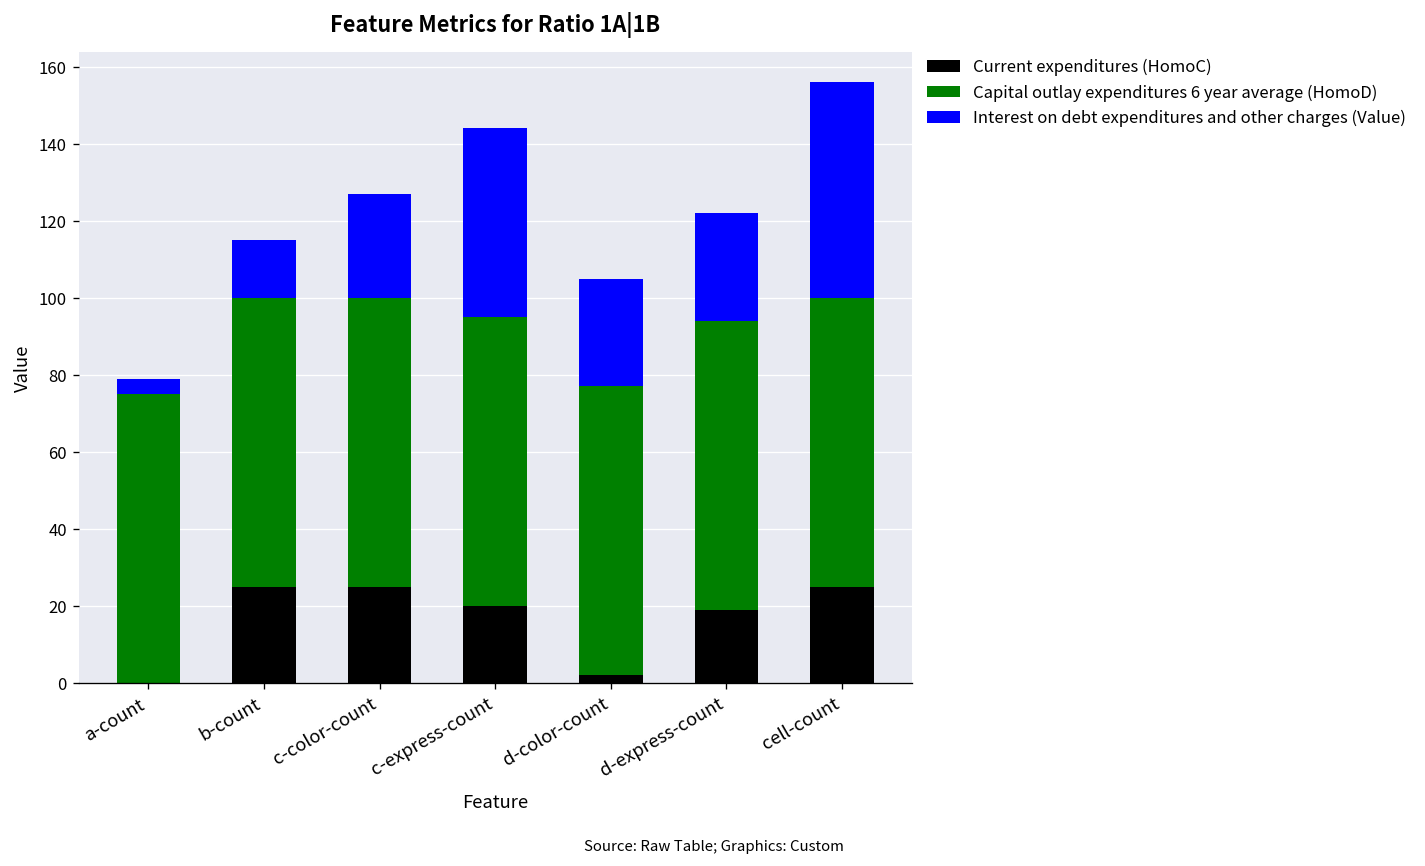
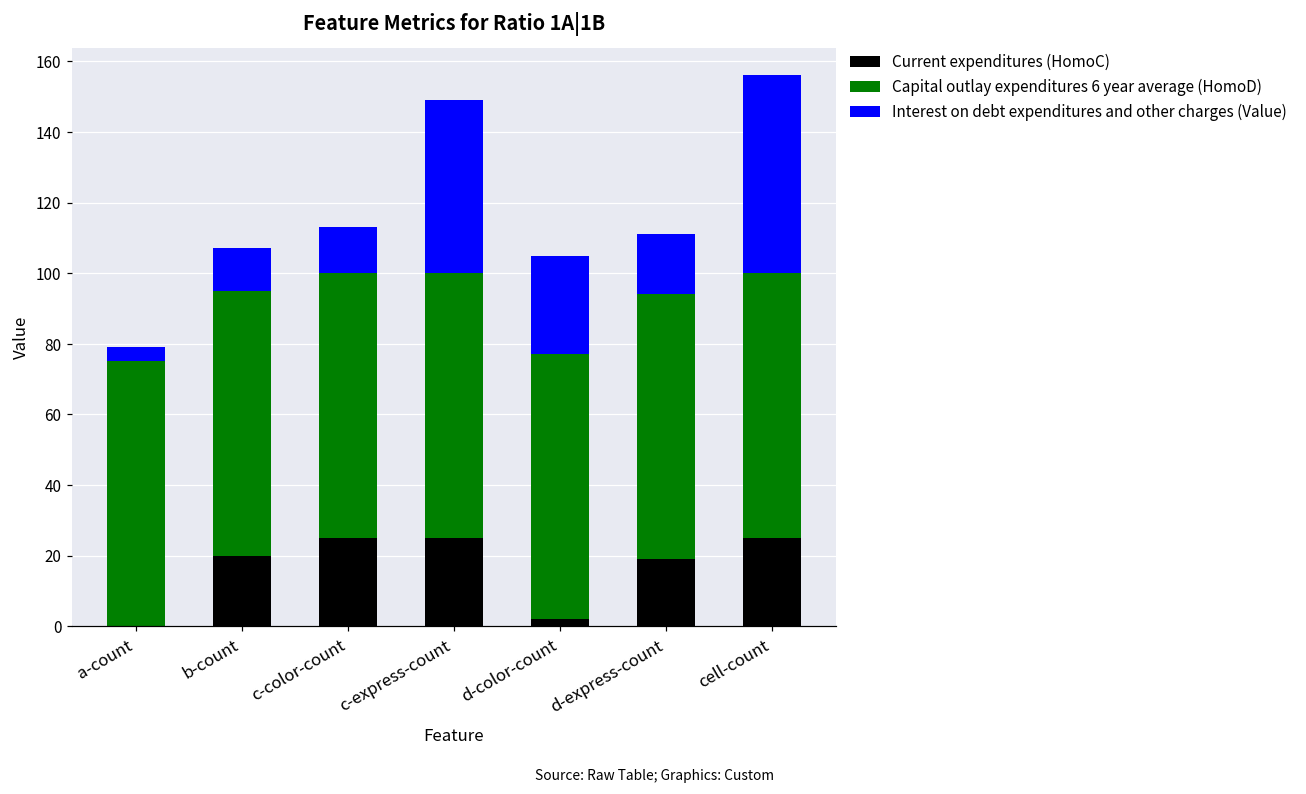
Current expenditures (HomoC), b-count: 25 -> 20
Interest on debt expenditures and other charges (Value), b-count: 15 -> 12
Interest on debt expenditures and other charges (Value), c-color-count: 27 -> 13
Current expenditures (HomoC), c-express-count: 20 -> 25
Interest on debt expenditures and other charges (Value), d-express-count: 28 -> 17
